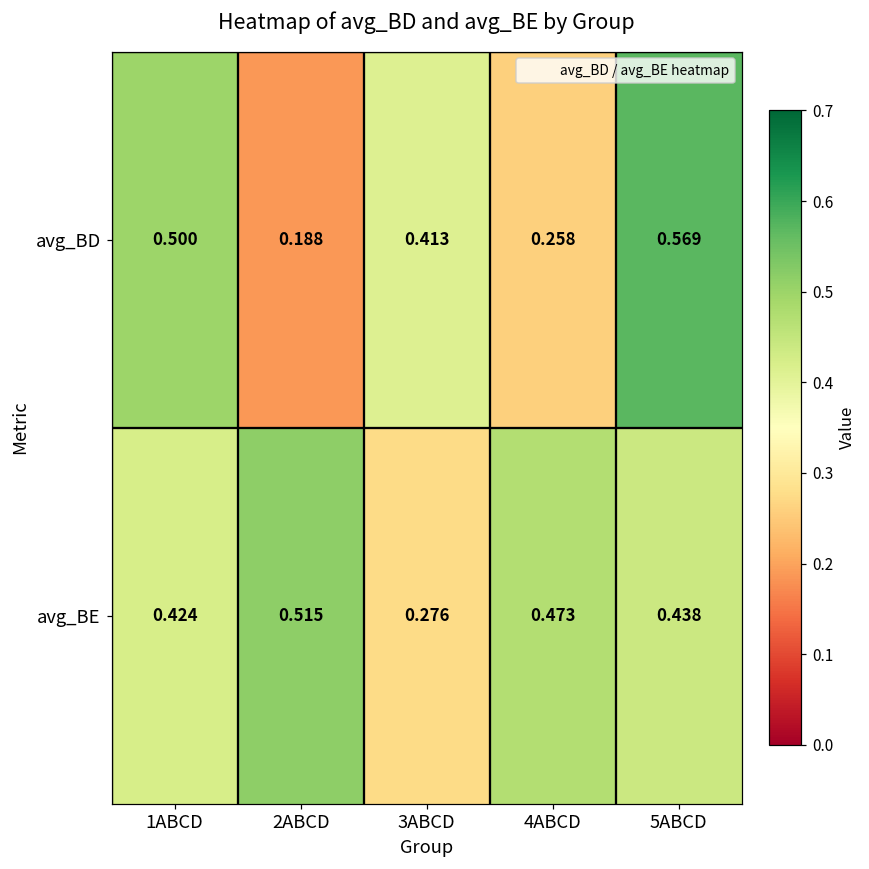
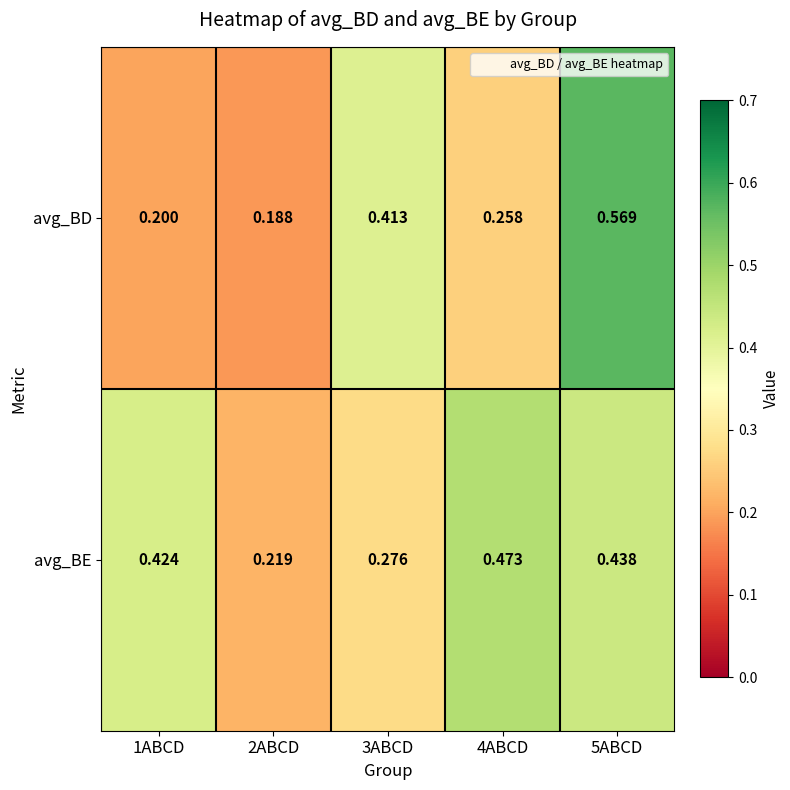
avg_BD, 1ABCD: 0.500 -> 0.200
avg_BE, 2ABCD: 0.515 -> 0.219
